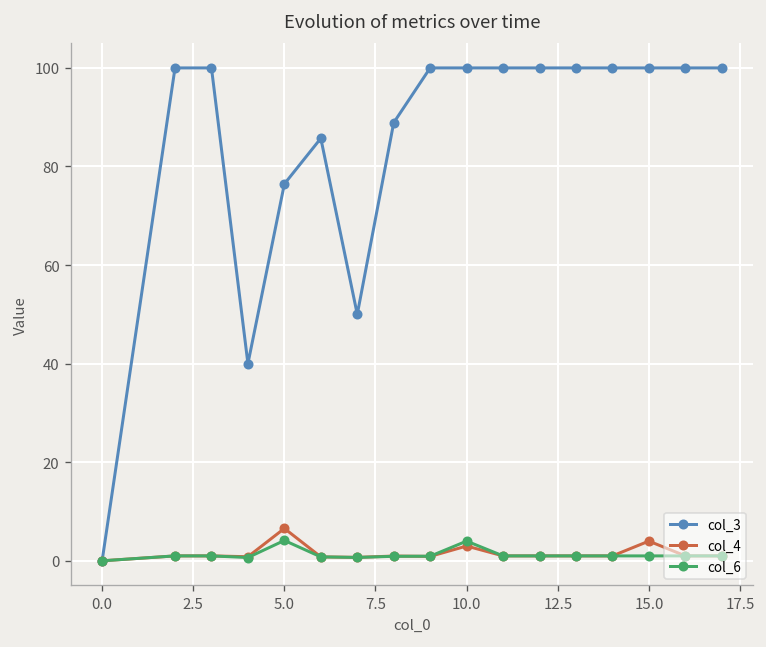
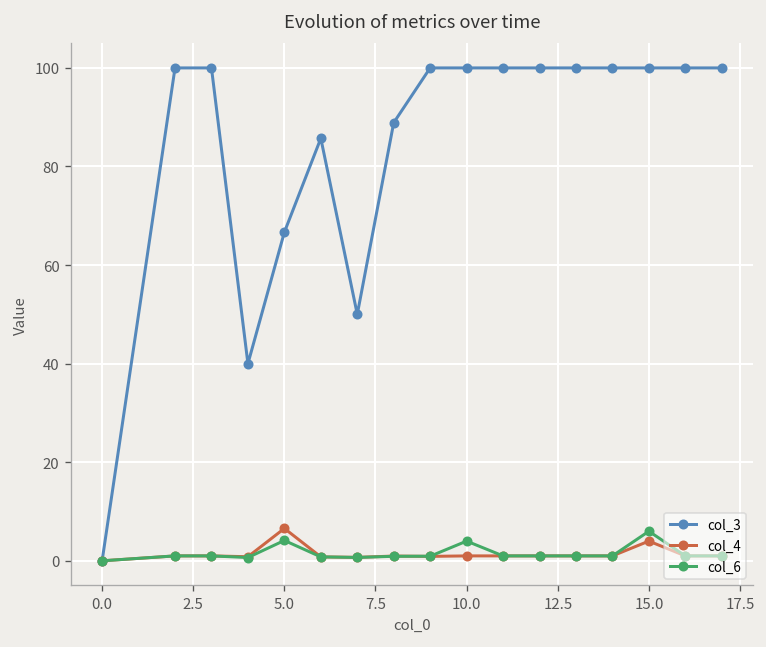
col_3, 5.0: 76 -> 67
col_4, 10.0: 3 -> 1
col_6, 15.0: 1 -> 6
